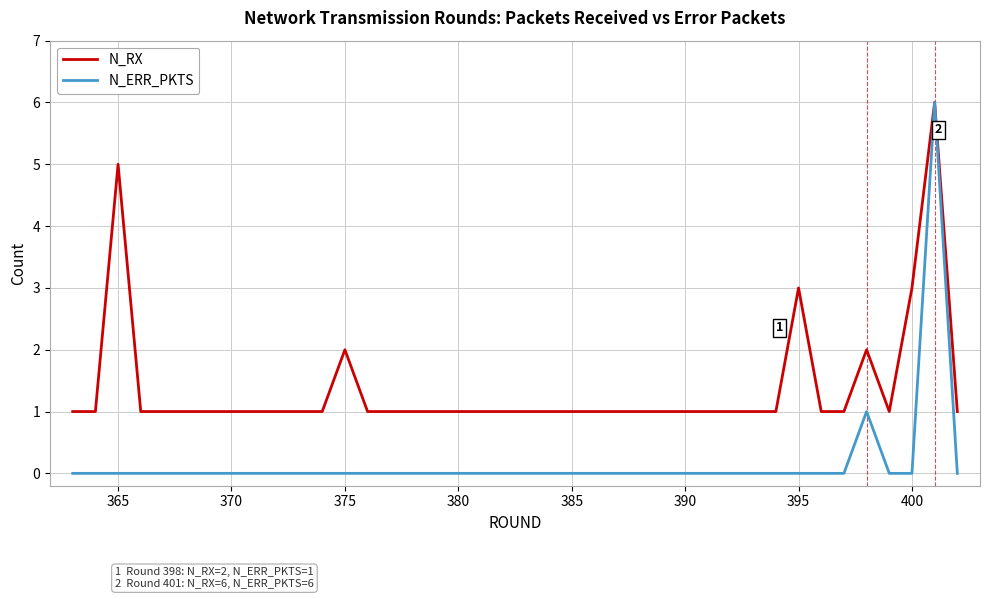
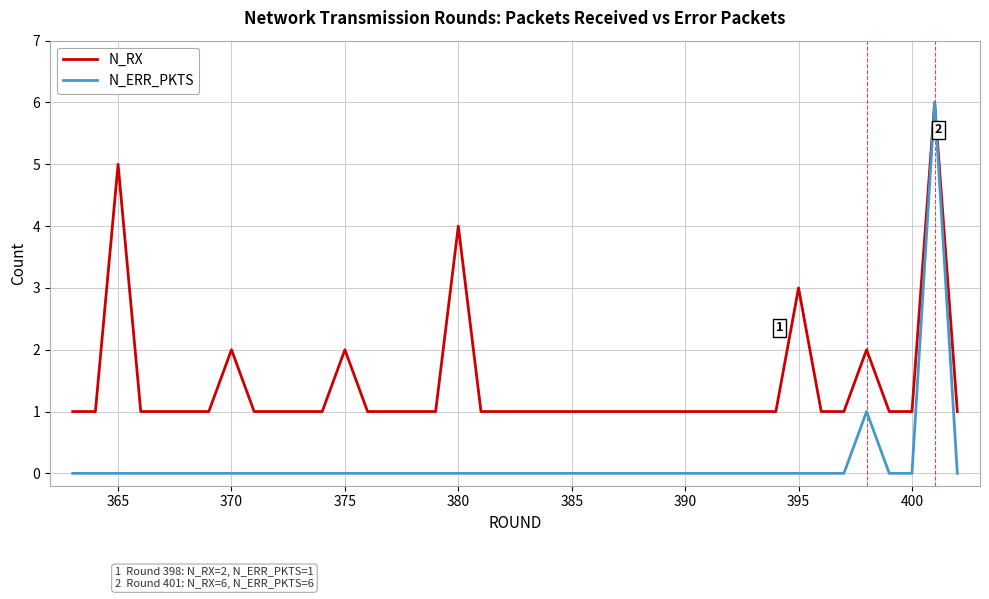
N_RX, 370: 1 -> 2
N_RX, 380: 1 -> 4
N_RX, 400: 3 -> 1
